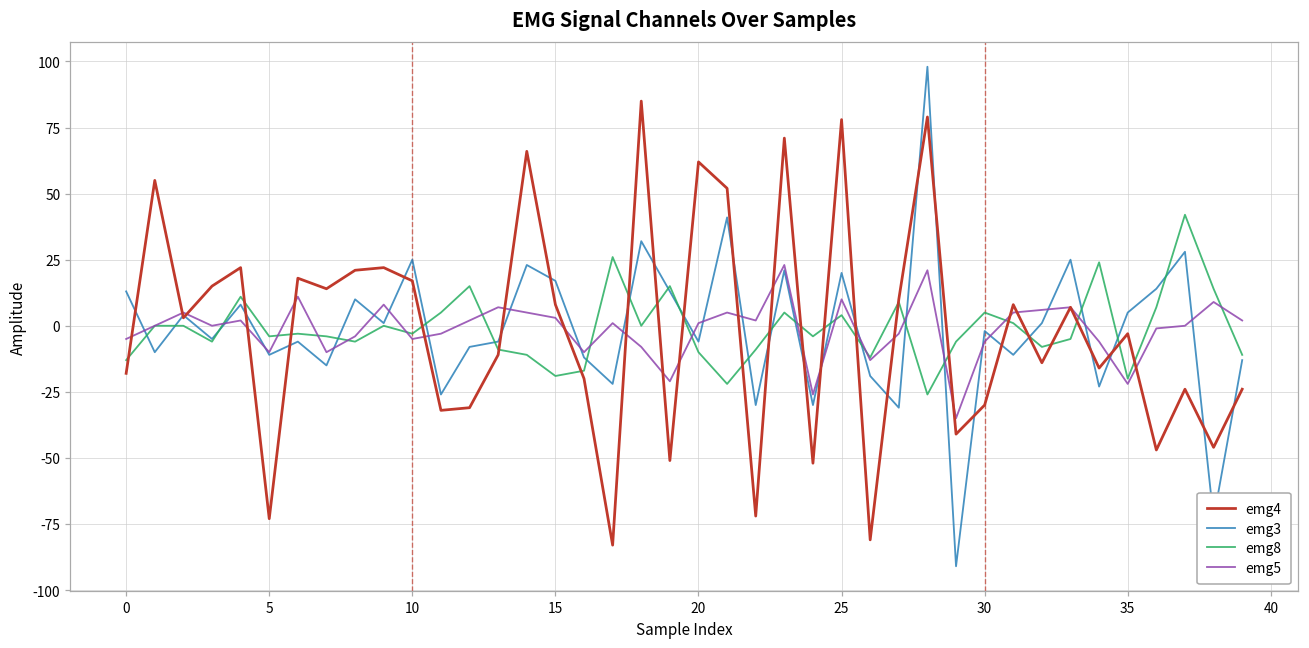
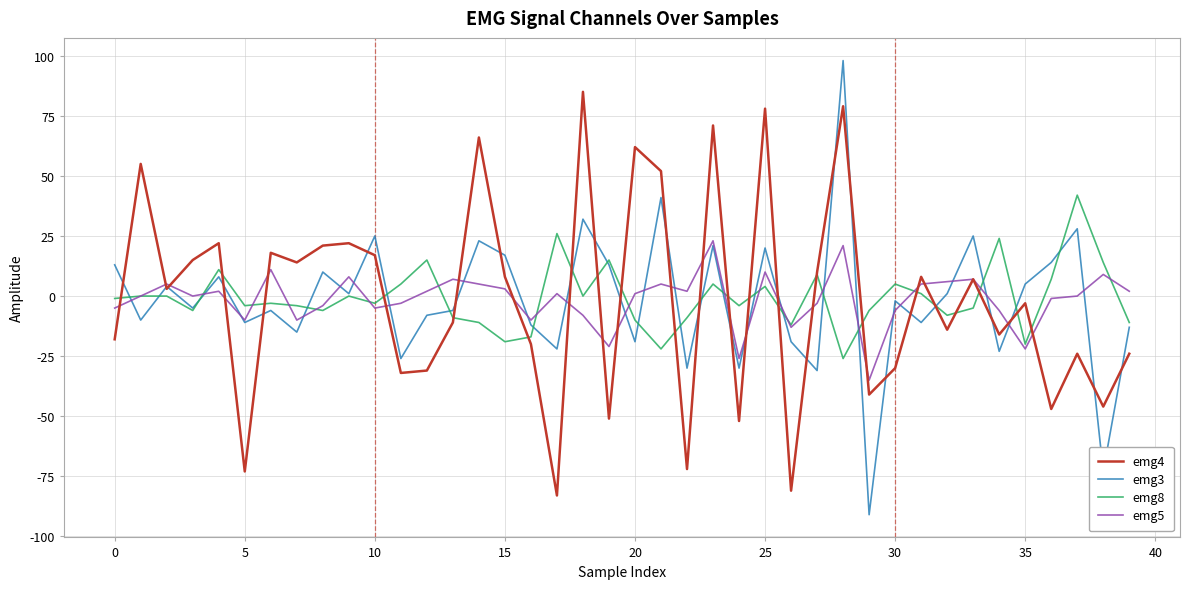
emg8, 0: -13 -> -1
emg3, 20: -6 -> -19
